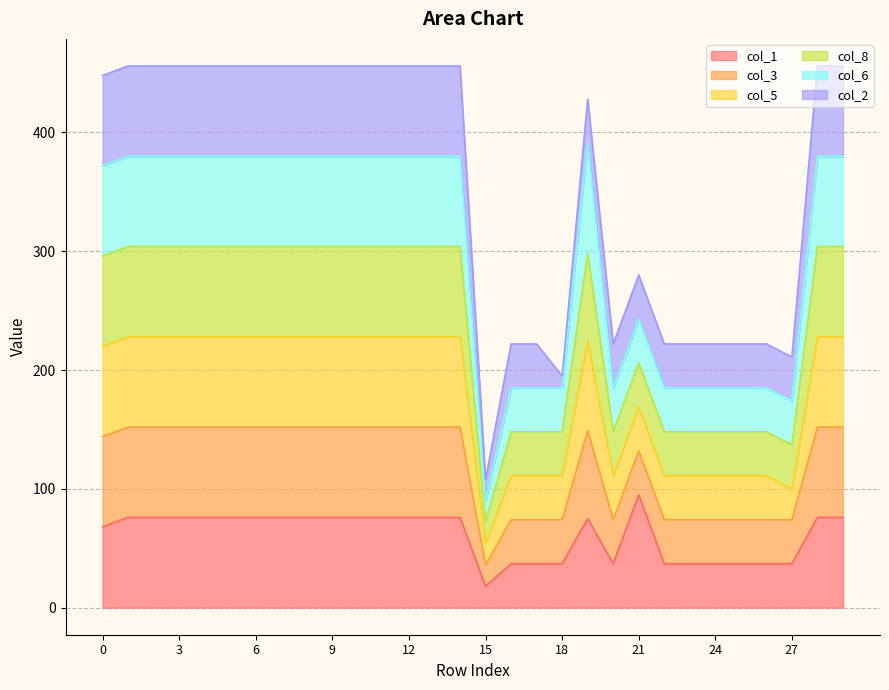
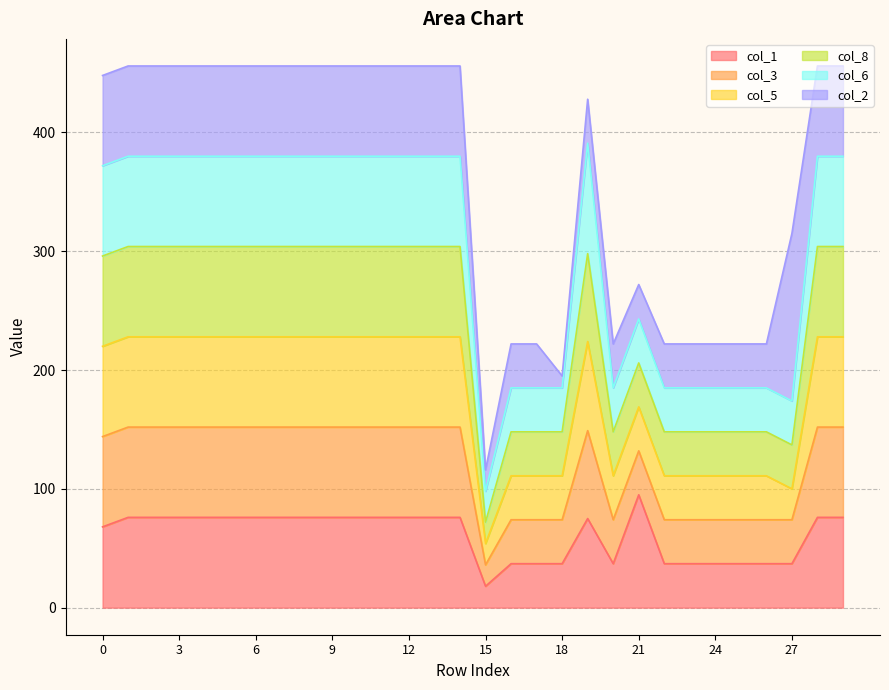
col_6, 15: 18 -> 26
col_2, 21: 37 -> 29
col_2, 27: 37 -> 141
